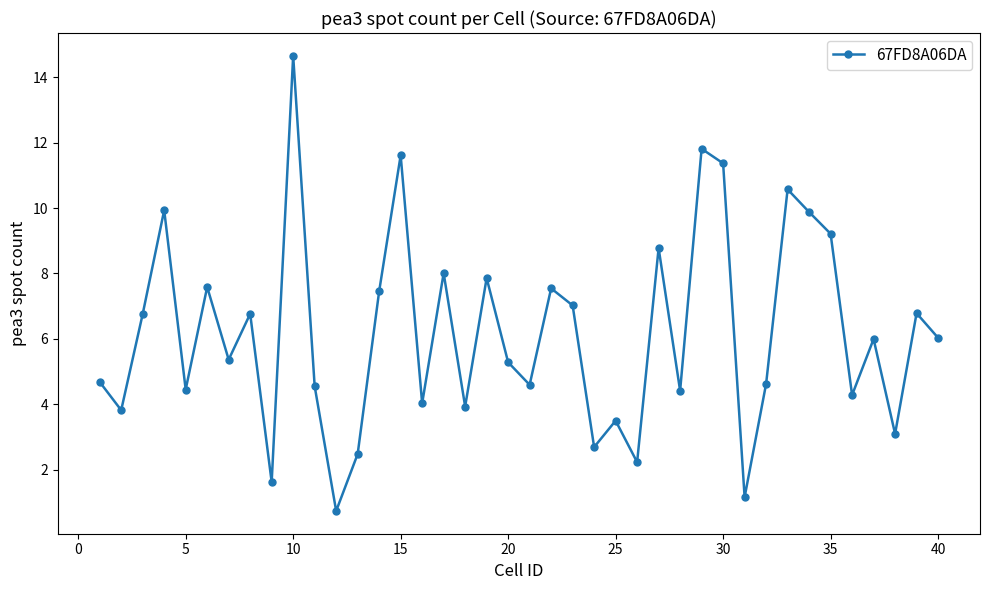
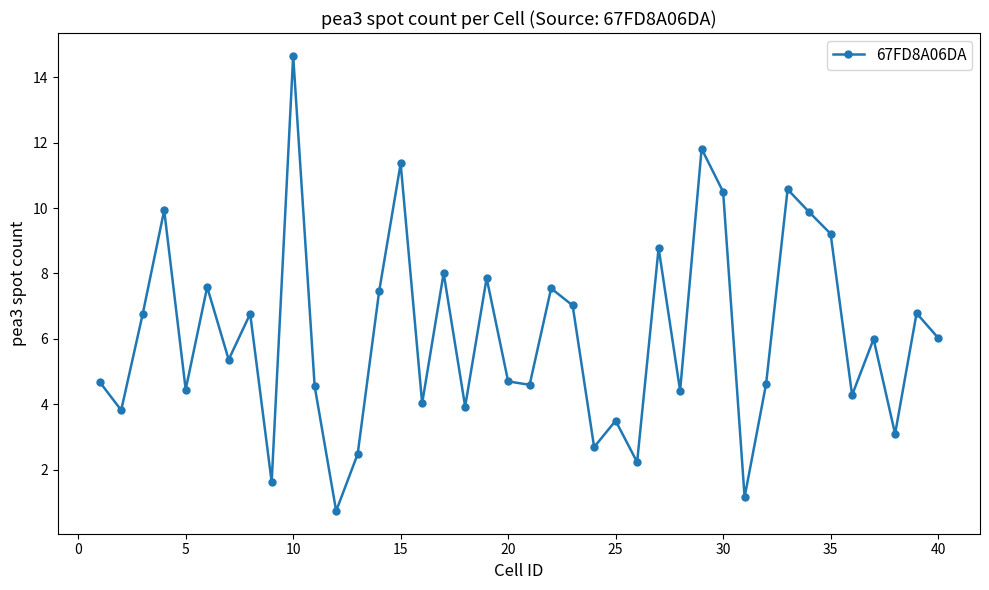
15: 11.6 -> 11.4
20: 5.3 -> 4.7
30: 11.4 -> 10.5
